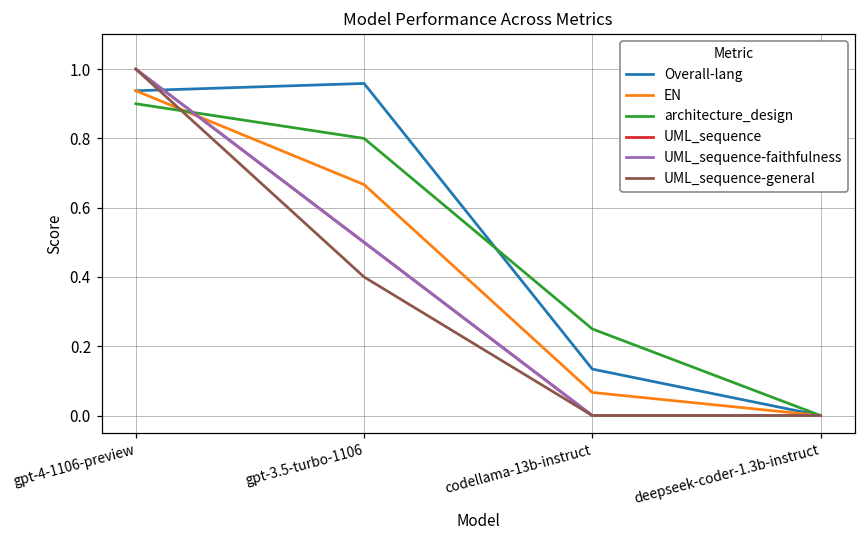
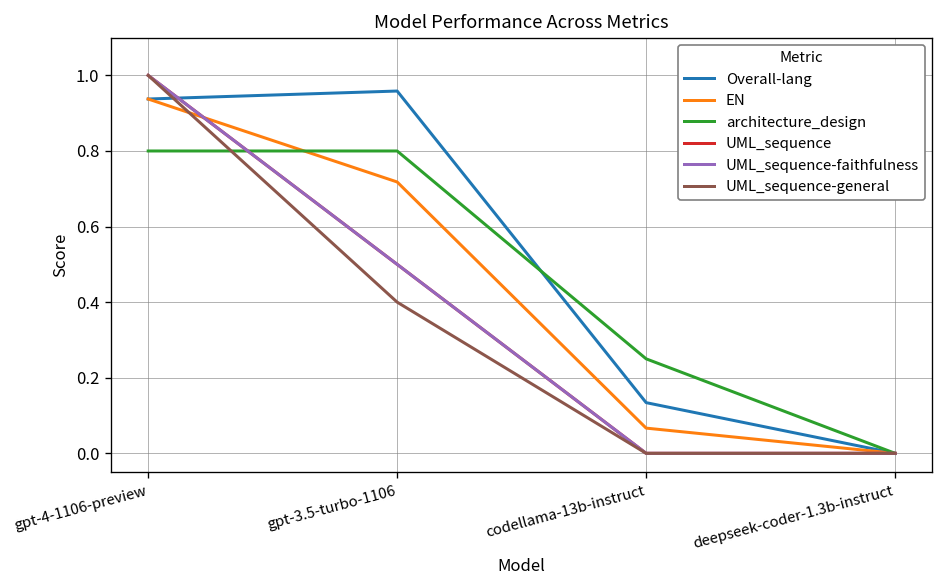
architecture_design, gpt-4-1106-preview: 0.9 -> 0.8
EN, gpt-3.5-turbo-1106: 0.67 -> 0.72
